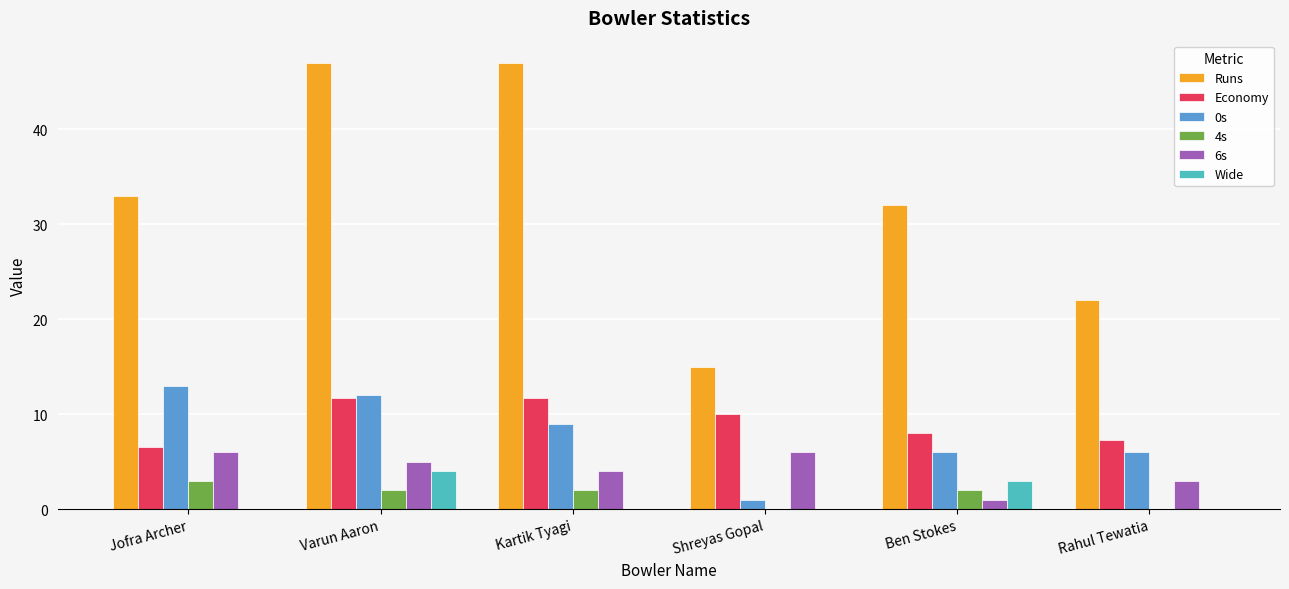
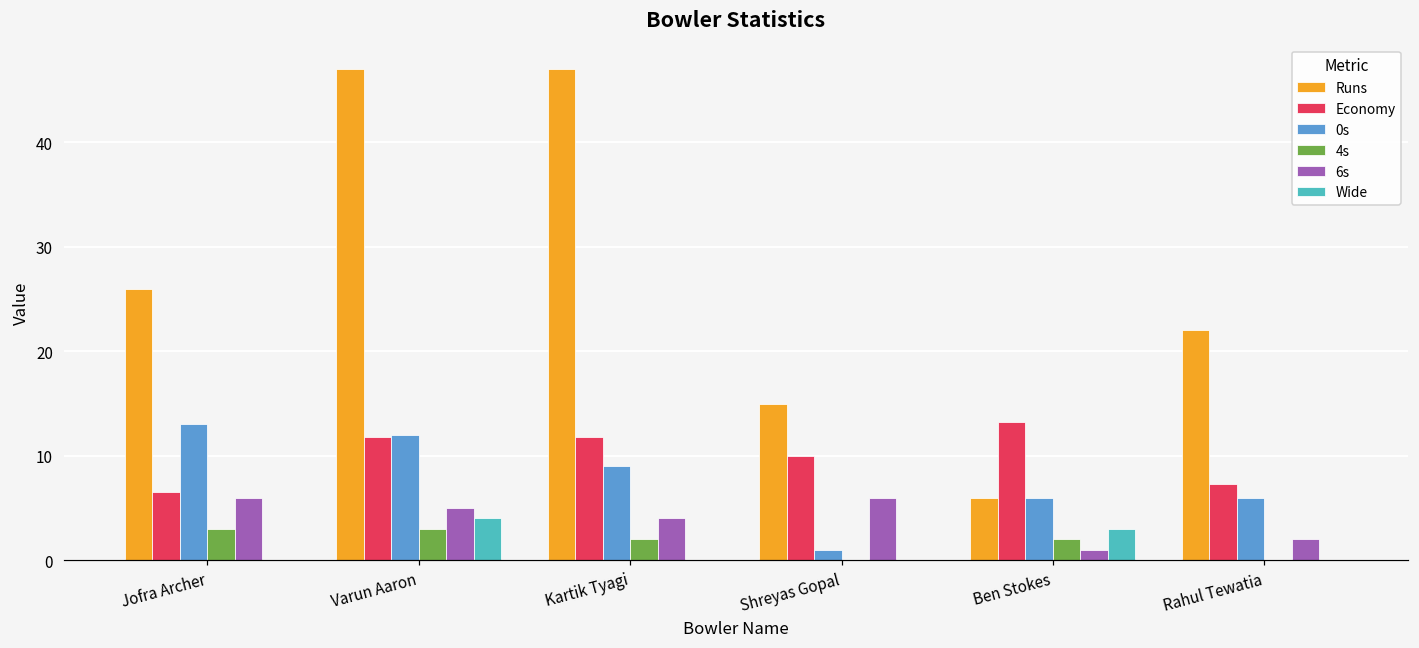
Runs, Jofra Archer: 33 -> 26
4s, Varun Aaron: 2 -> 3
Runs, Ben Stokes: 32 -> 6
Economy, Ben Stokes: 8 -> 13
6s, Rahul Tewatia: 3 -> 2
